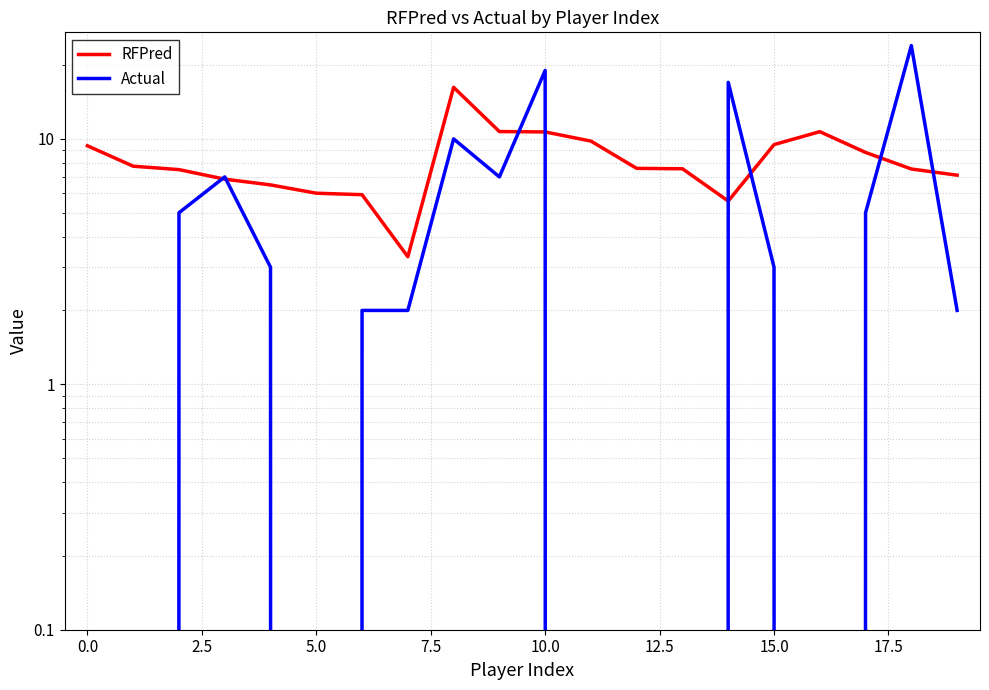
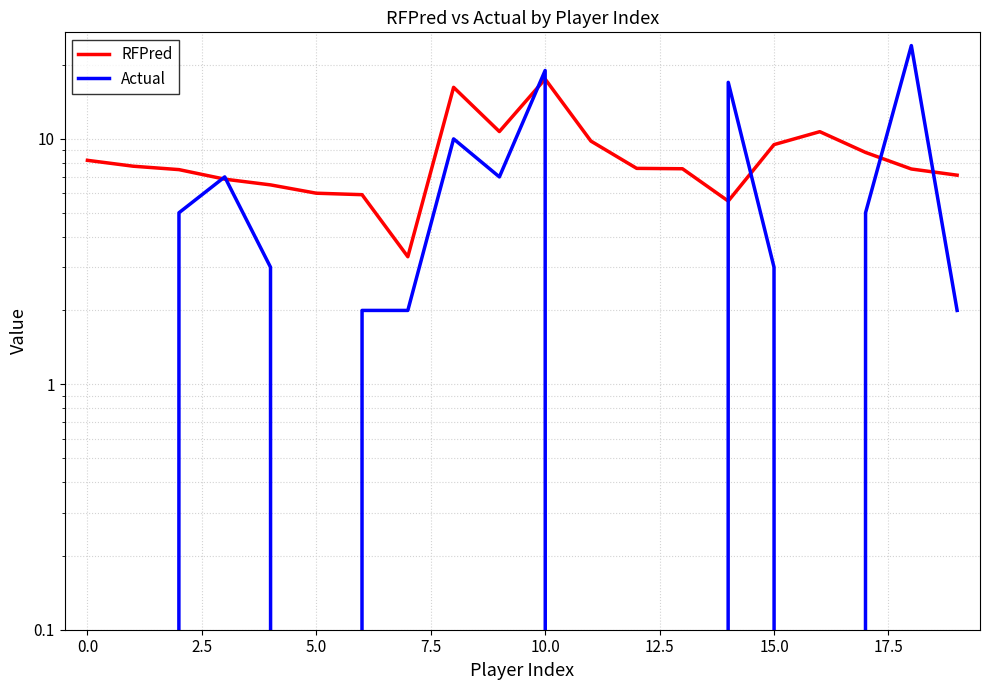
RFPred, 0.0: 9.4 -> 8.2
RFPred, 10.0: 11 -> 18
